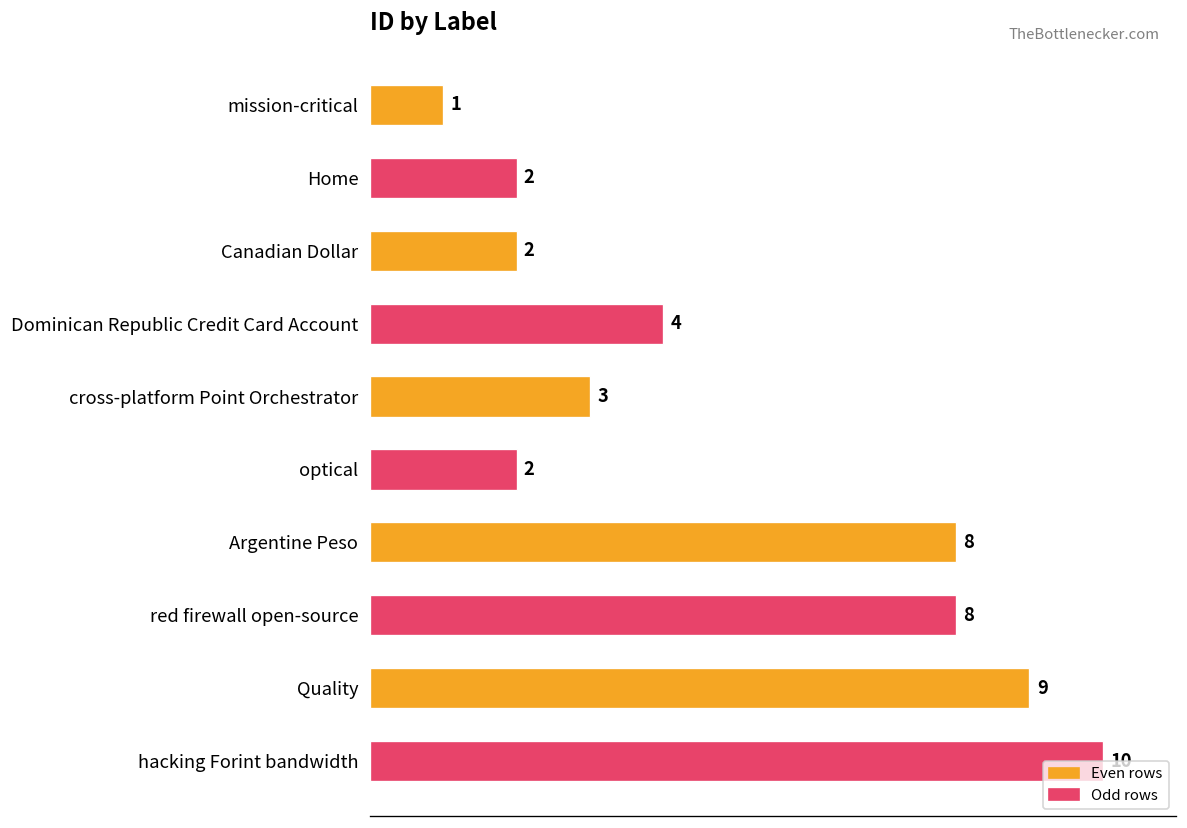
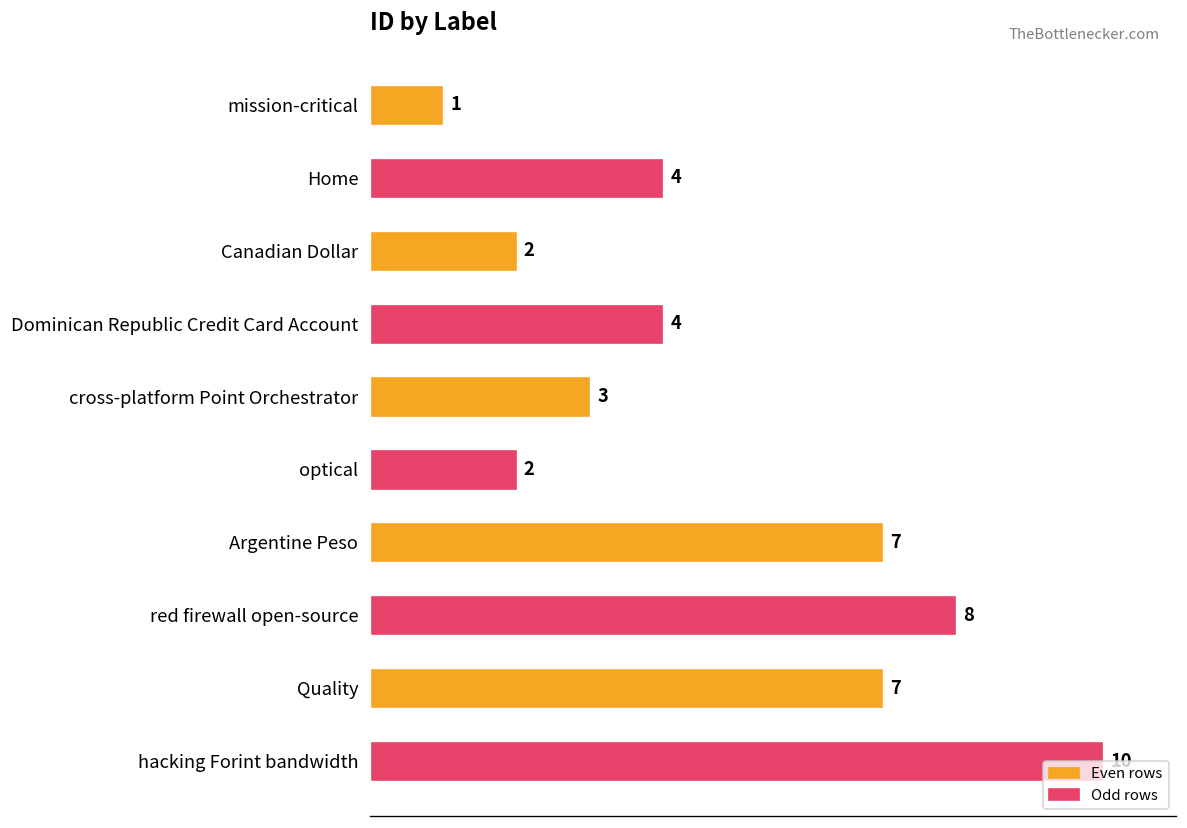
Home: 2 -> 4
Argentine Peso: 8 -> 7
Quality: 9 -> 7
